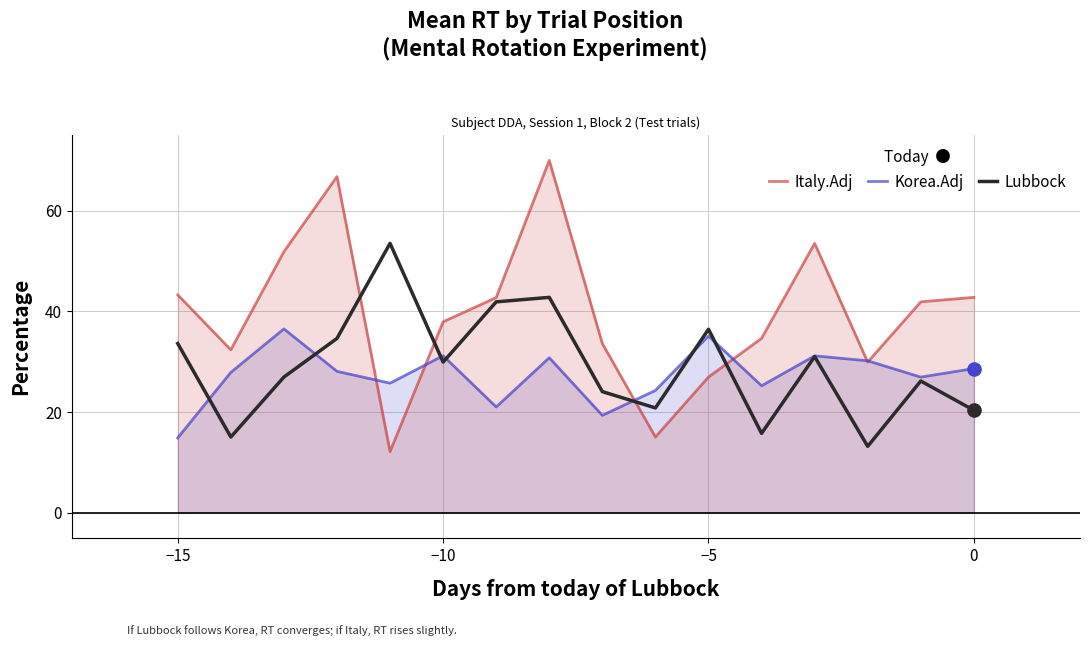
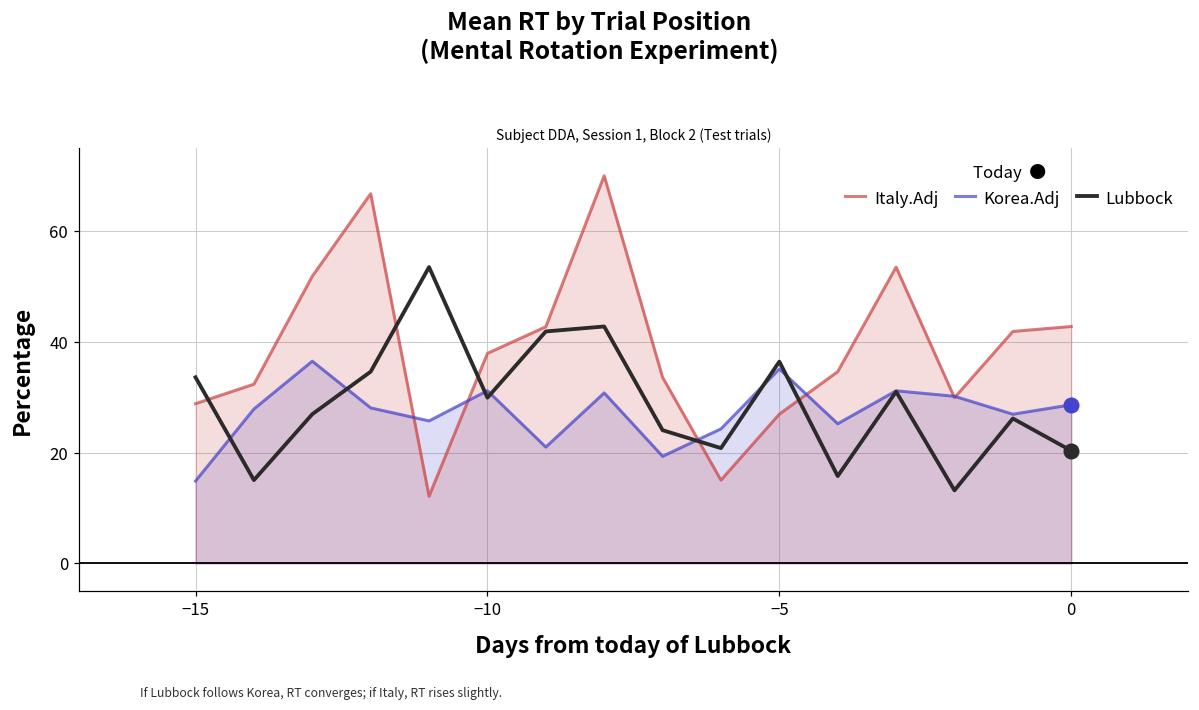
Italy.Adj, −15: 43 -> 29
